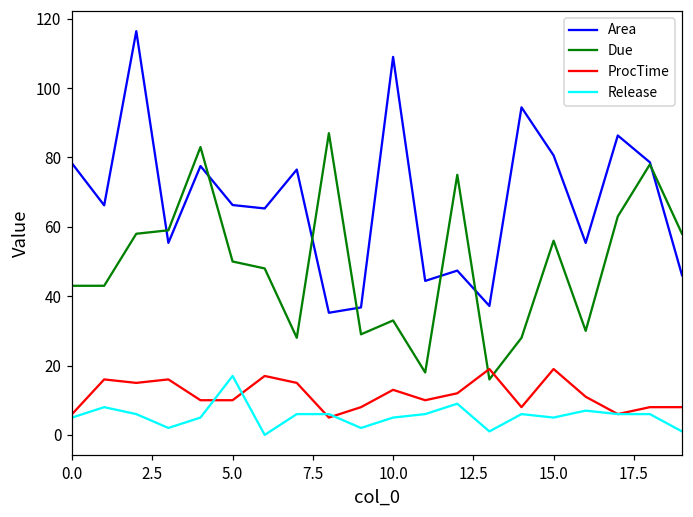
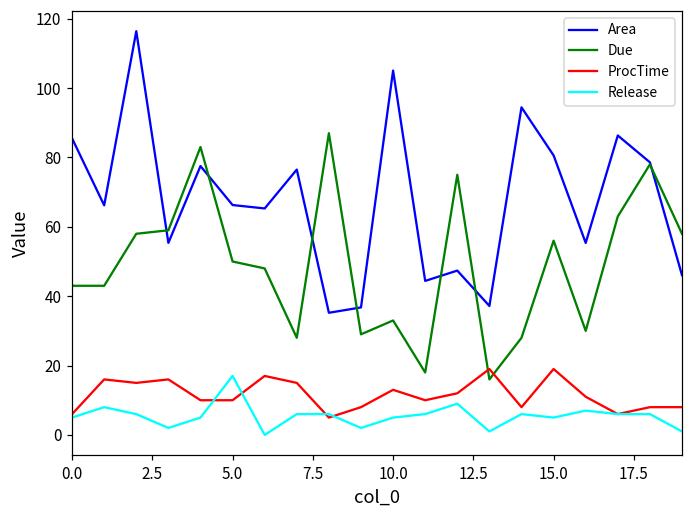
Area, 0.0: 78 -> 86
Area, 10.0: 109 -> 105
